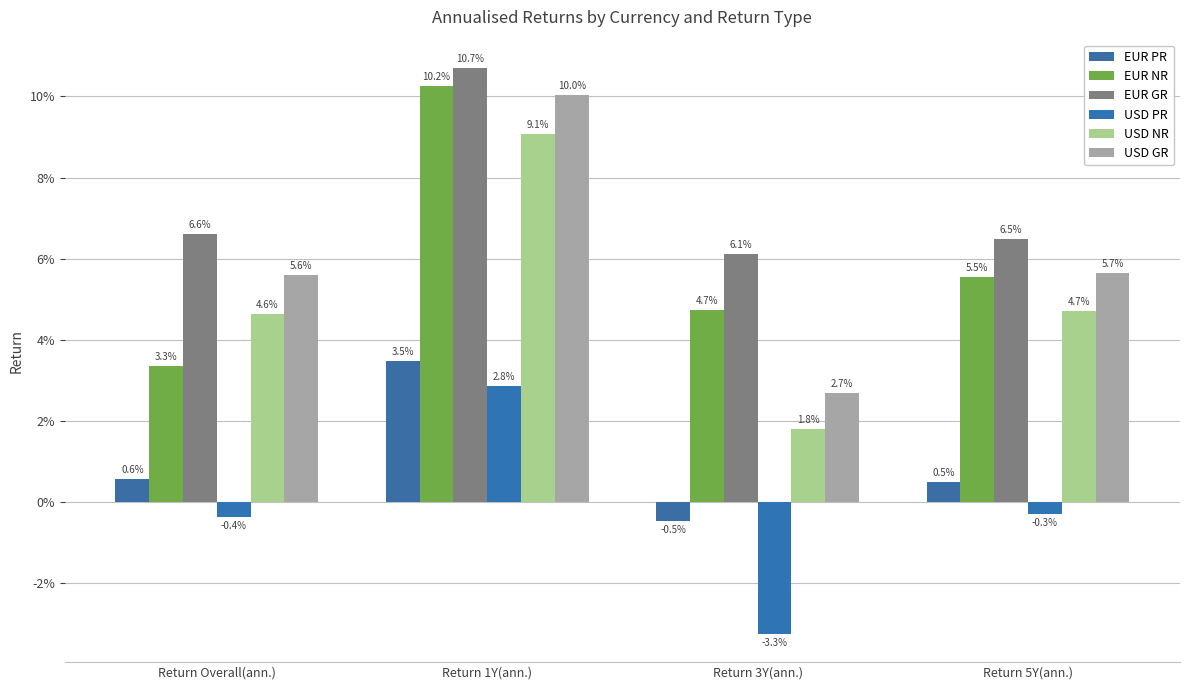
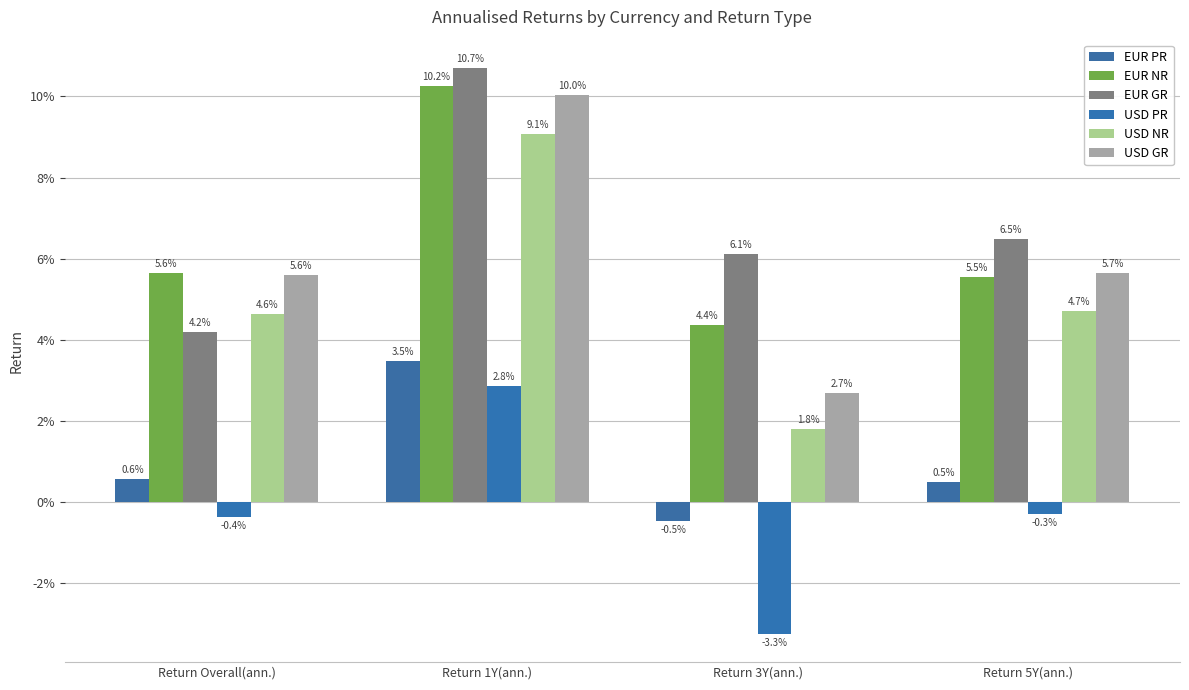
EUR NR, Return Overall(ann.): 3.3% -> 5.6%
EUR GR, Return Overall(ann.): 6.6% -> 4.2%
EUR NR, Return 3Y(ann.): 4.7% -> 4.4%
